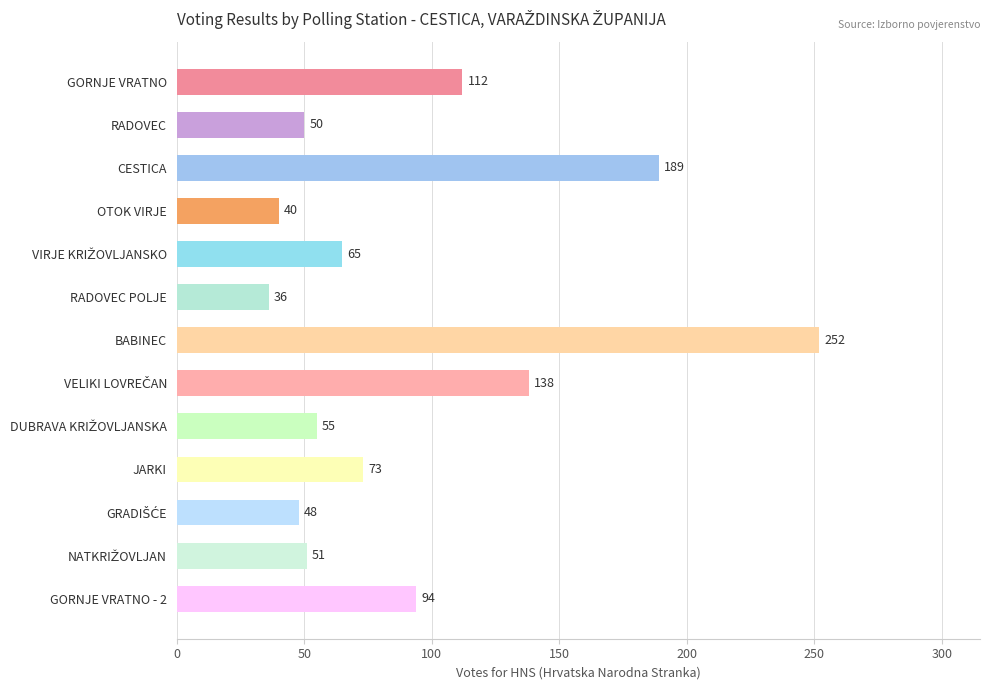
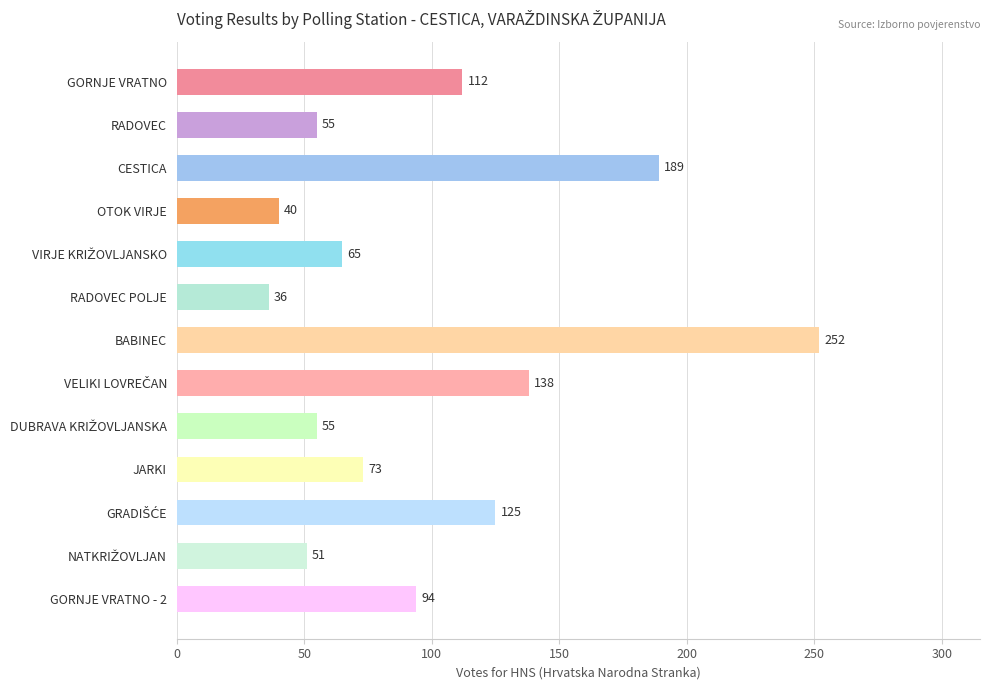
RADOVEC: 50 -> 55
GRADIŠĆE: 48 -> 125
